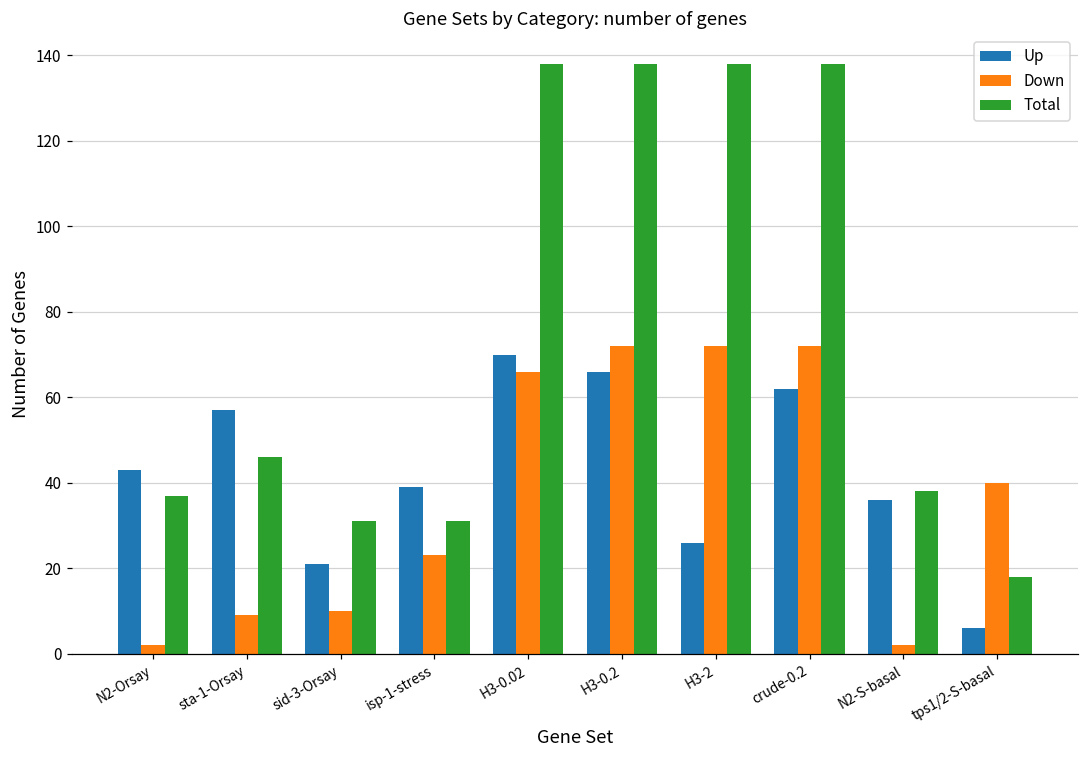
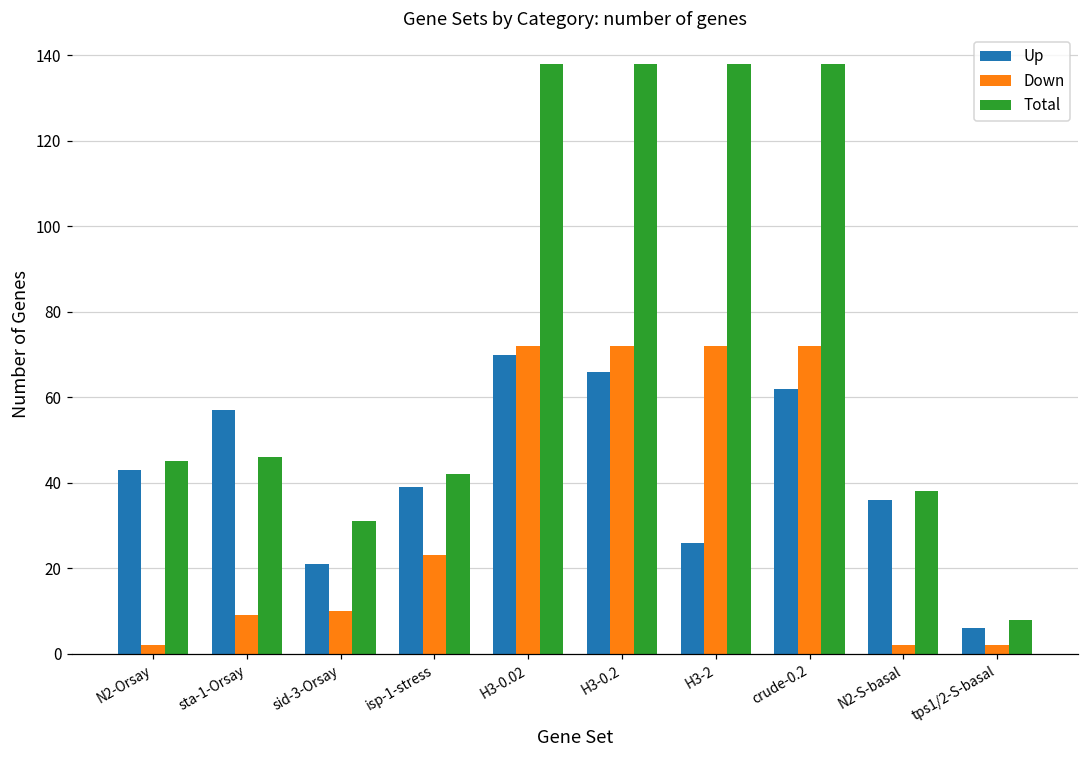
Total, N2-Orsay: 37 -> 45
Total, isp-1-stress: 31 -> 42
Down, H3-0.02: 66 -> 72
Down, tps1/2-S-basal: 40 -> 2
Total, tps1/2-S-basal: 18 -> 8
